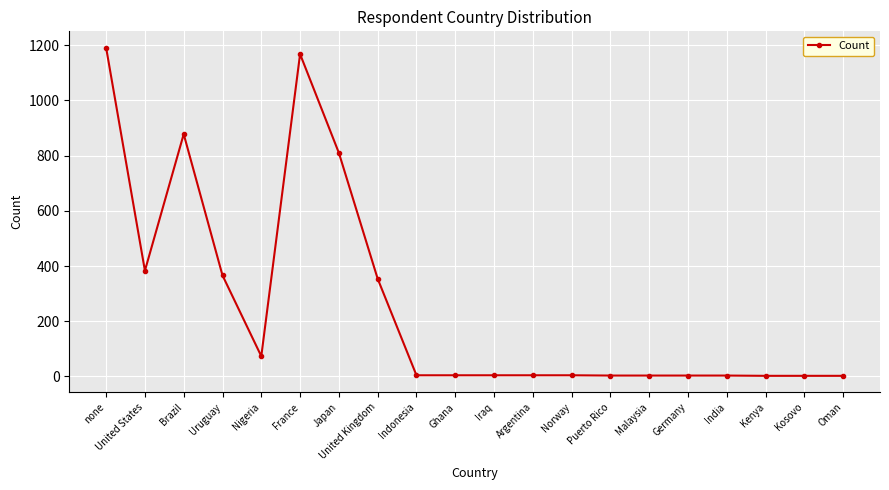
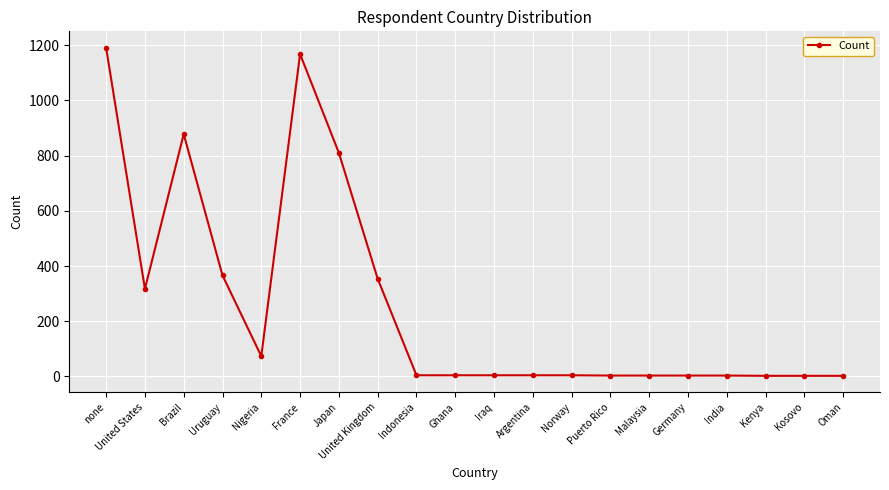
United States: 380 -> 320
